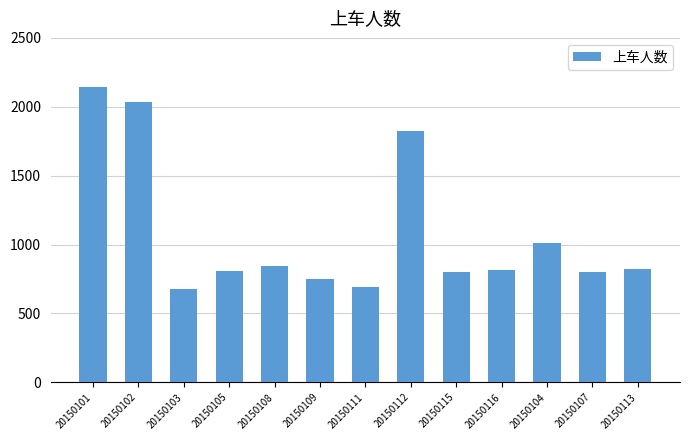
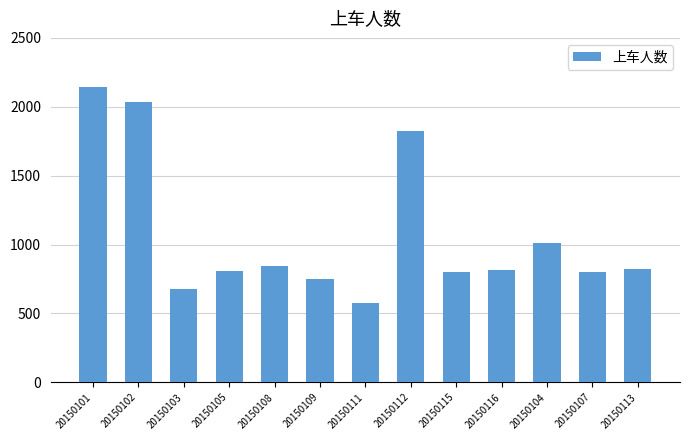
20150111: 690 -> 570
